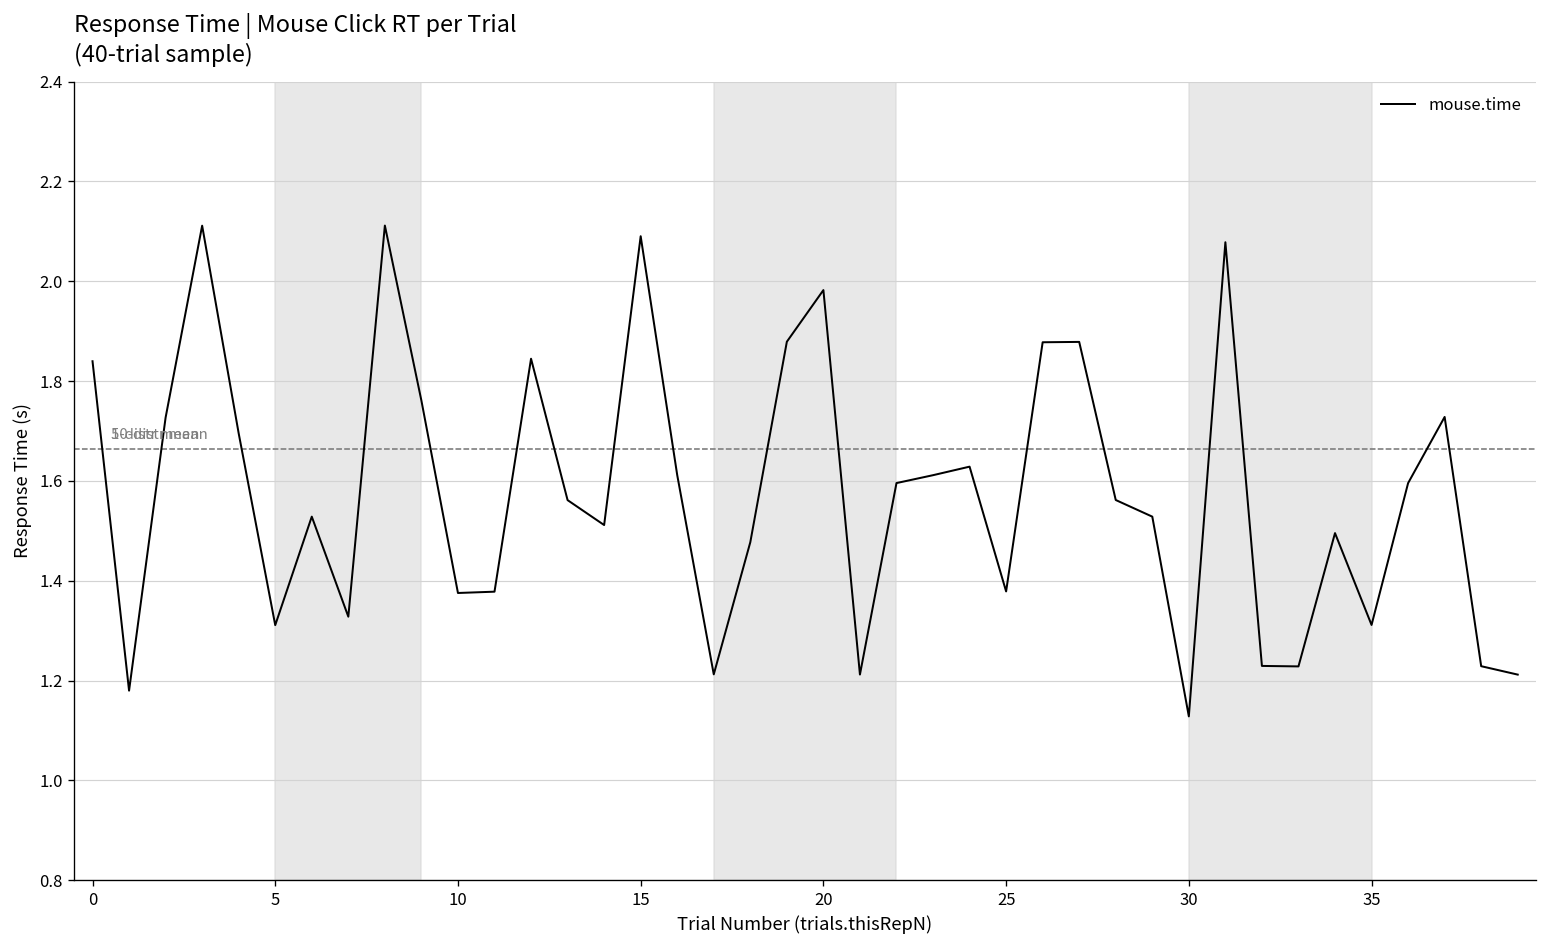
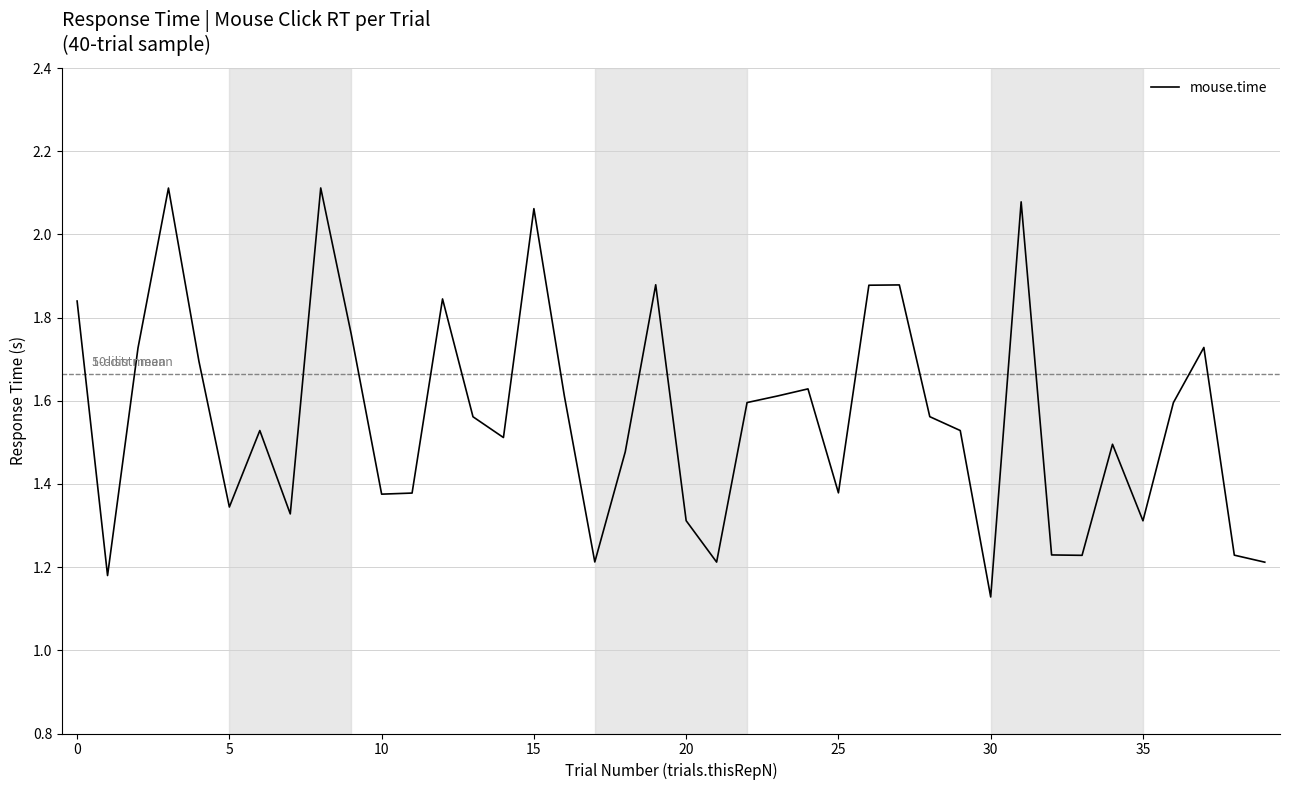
5: 1.31 -> 1.34
15: 2.09 -> 2.06
20: 1.98 -> 1.31
